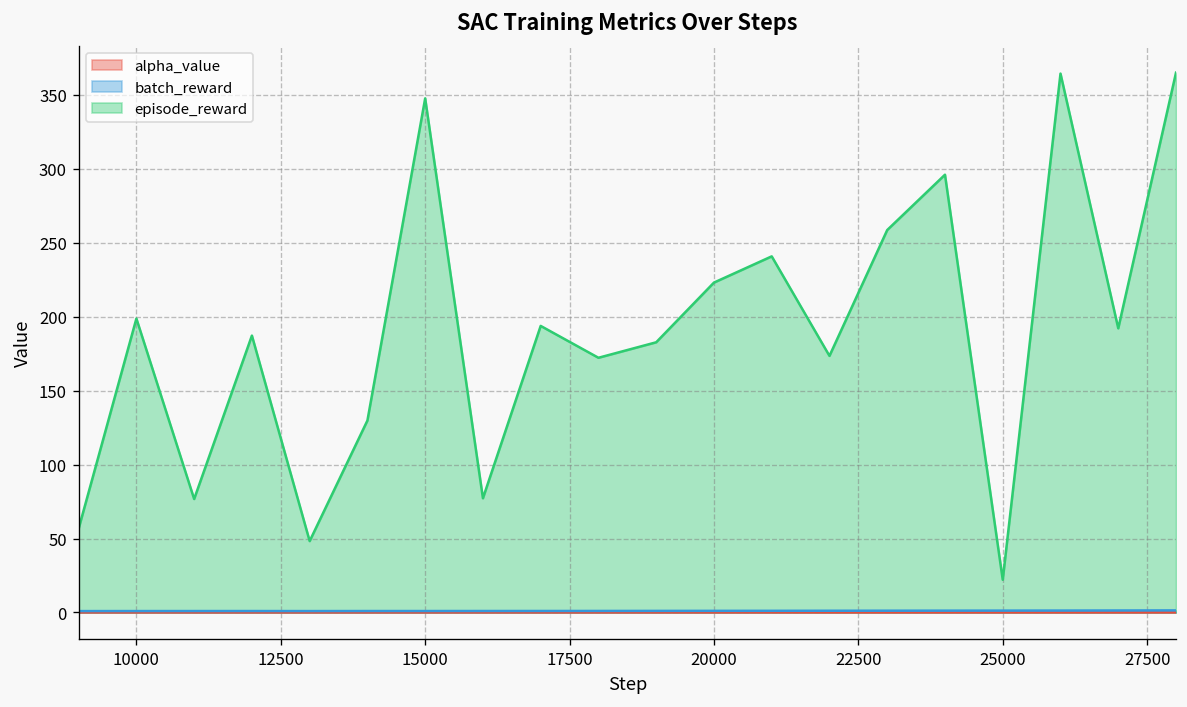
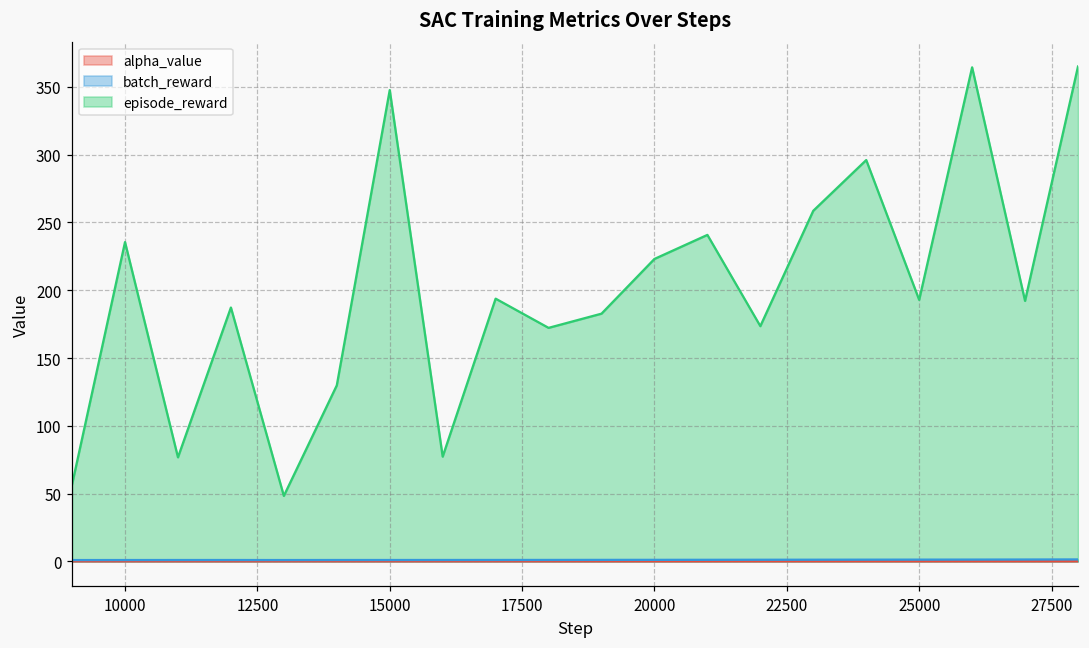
episode_reward, 10000: 199 -> 236
episode_reward, 25000: 22 -> 193
